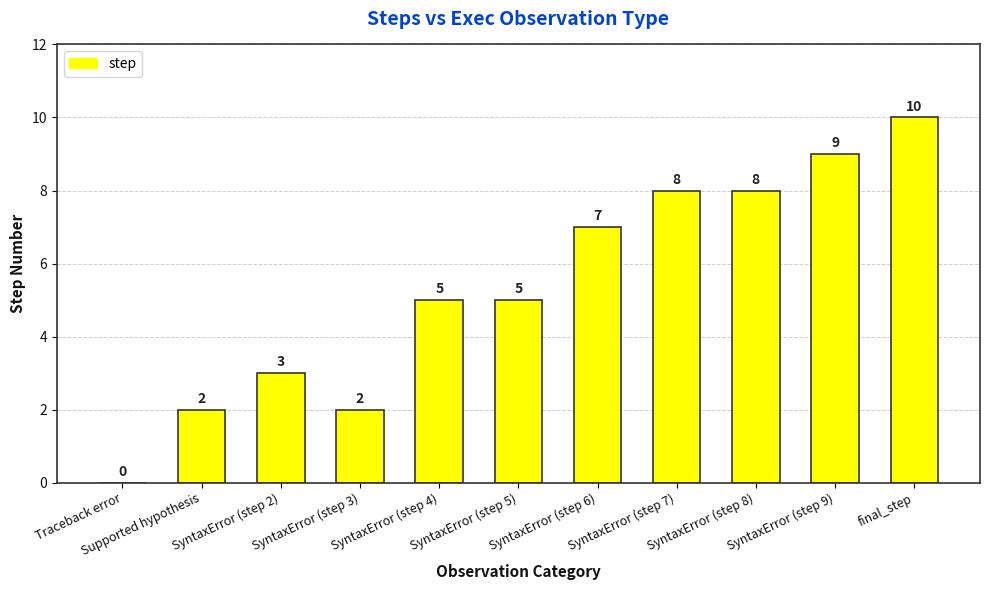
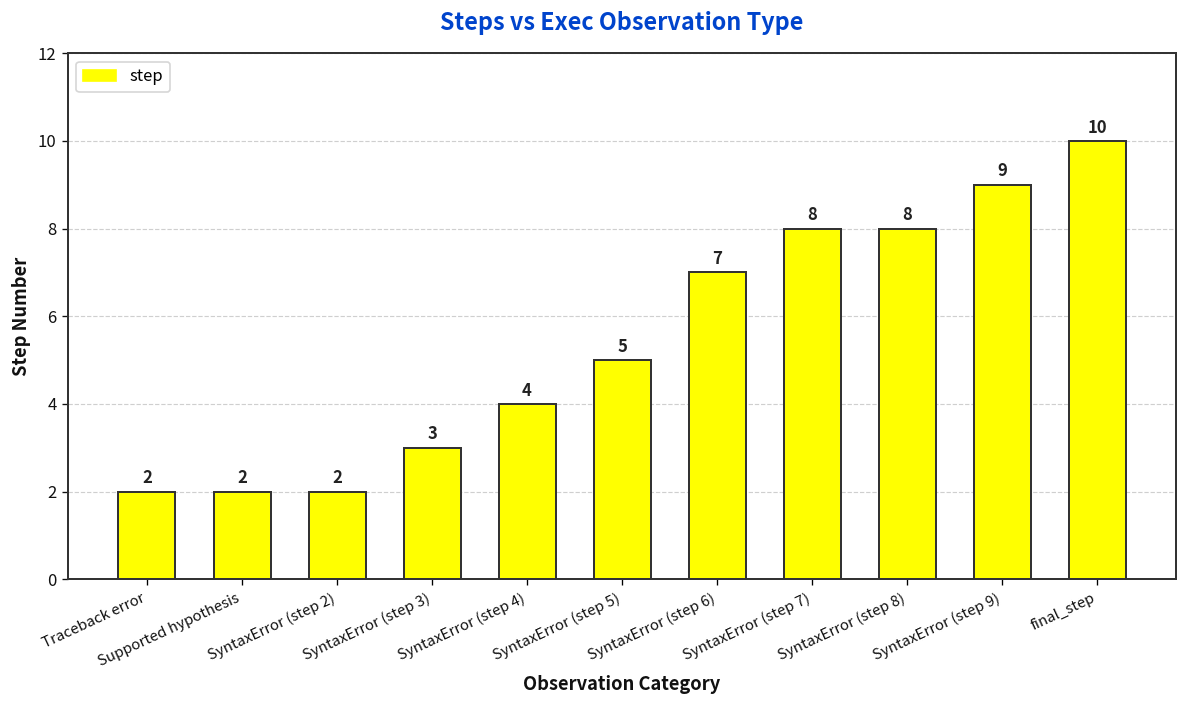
Traceback error: 0 -> 2
SyntaxError (step 2): 3 -> 2
SyntaxError (step 3): 2 -> 3
SyntaxError (step 4): 5 -> 4
